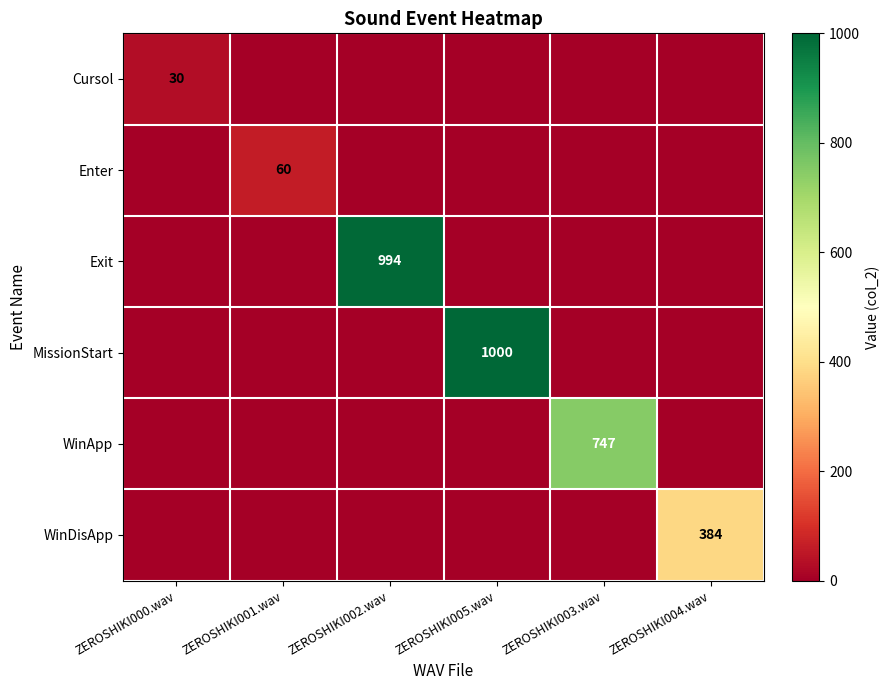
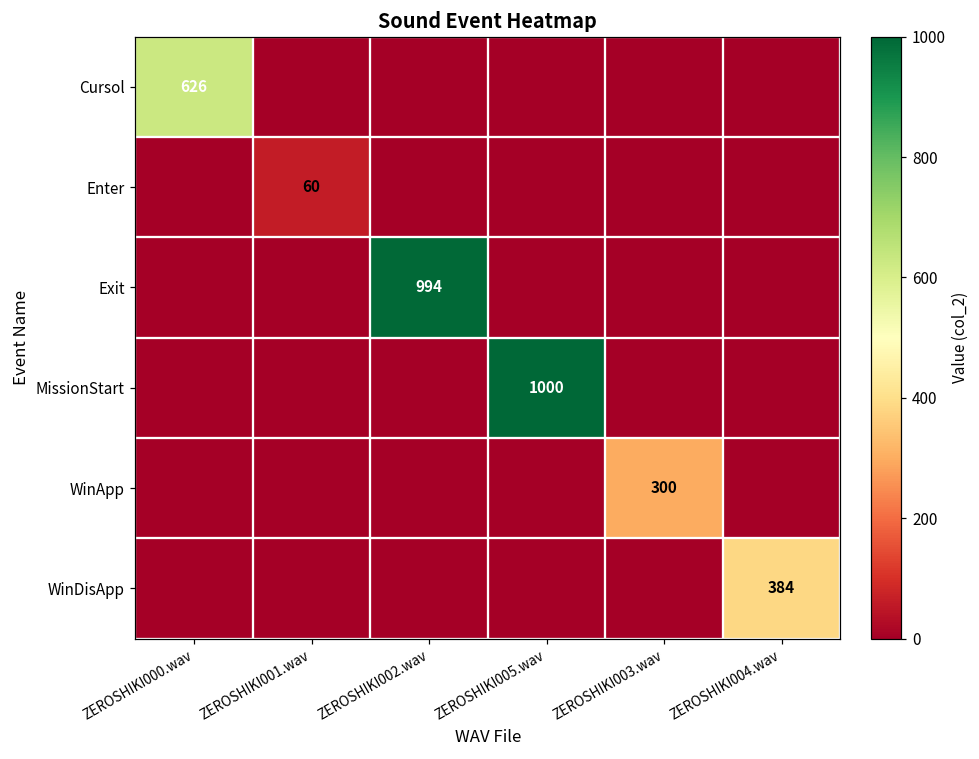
Cursol, ZEROSHIKI000.wav: 30 -> 626
WinApp, ZEROSHIKI003.wav: 747 -> 300
